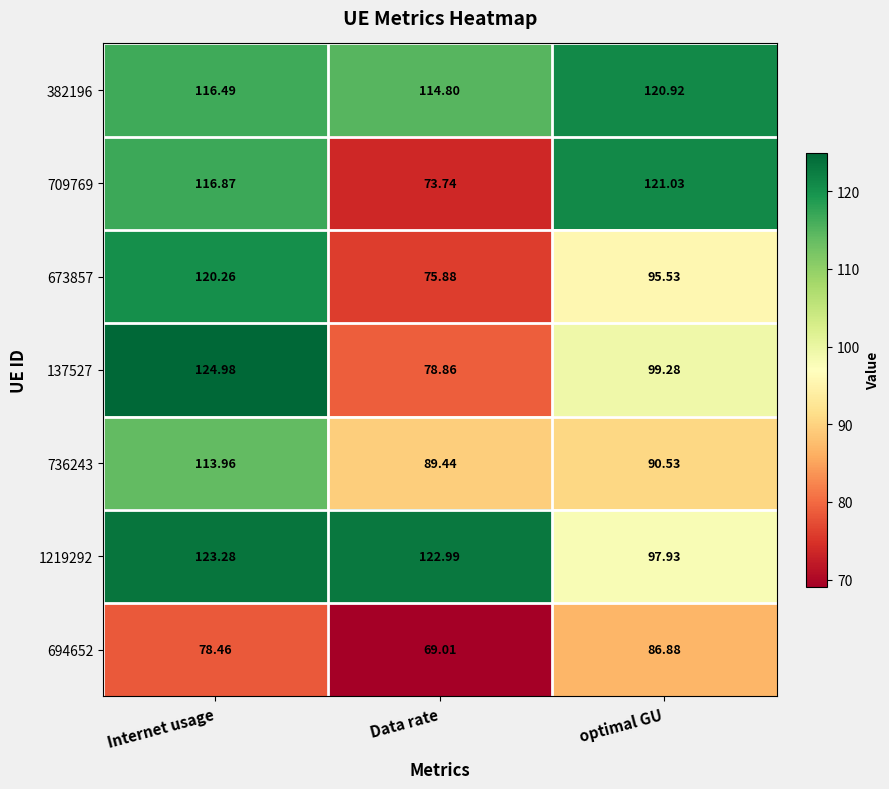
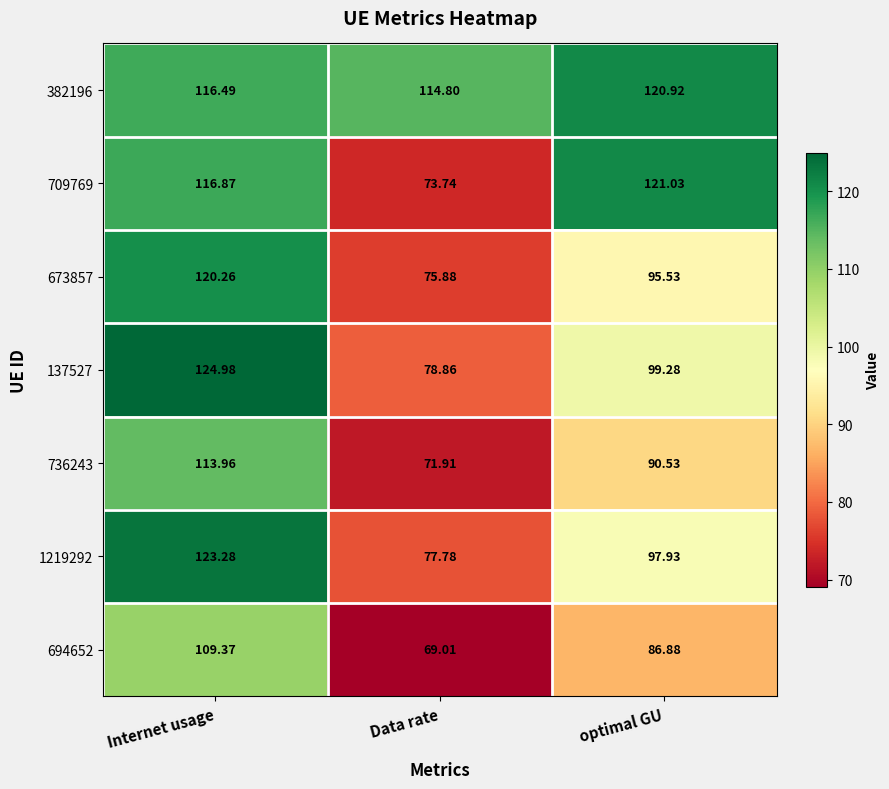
736243, Data rate: 89.44 -> 71.91
1219292, Data rate: 122.99 -> 77.78
694652, Internet usage: 78.46 -> 109.37
